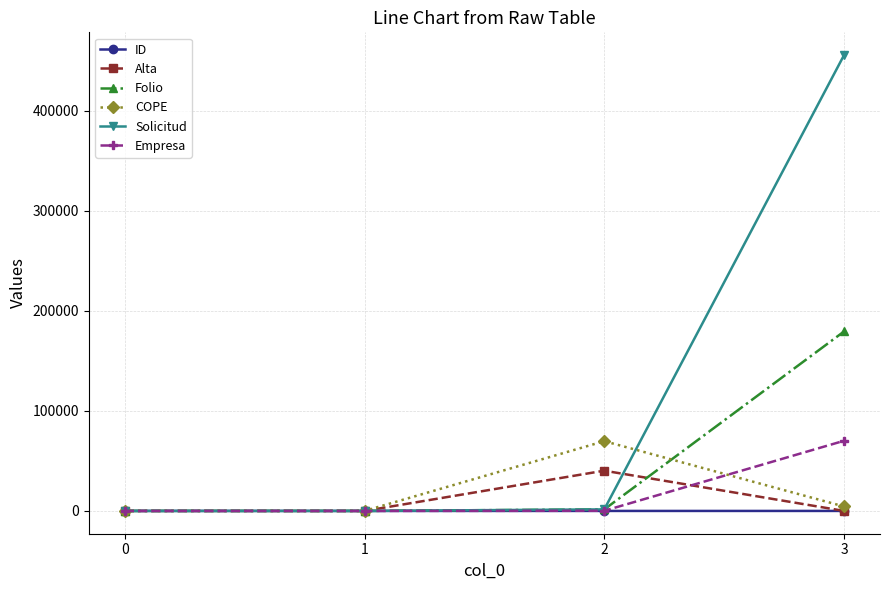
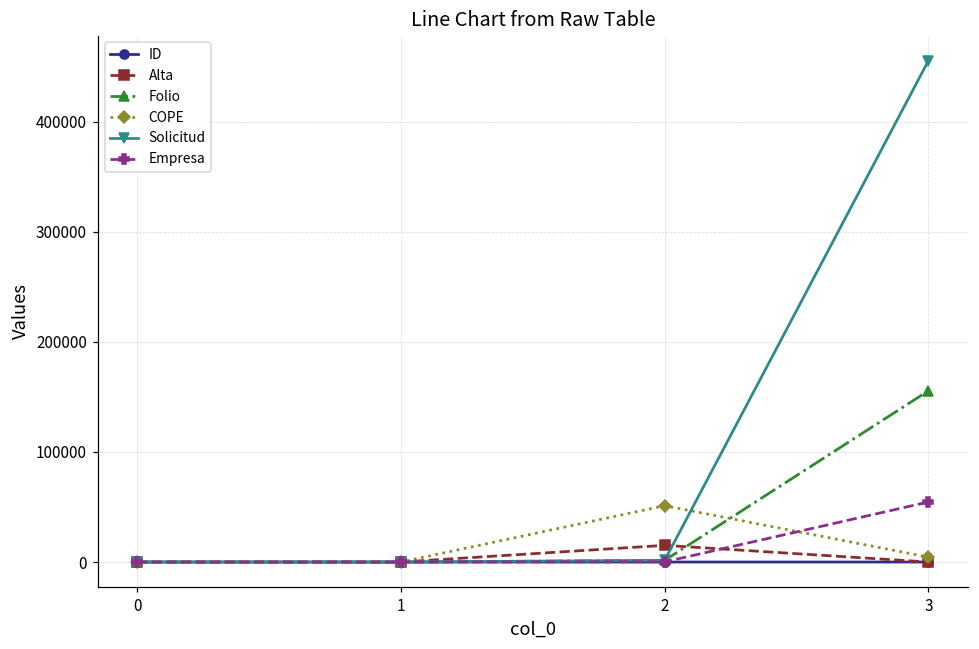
Alta, 2: 40000 -> 15000
COPE, 2: 70000 -> 51000
Folio, 3: 179000 -> 156000
Empresa, 3: 70000 -> 55000
